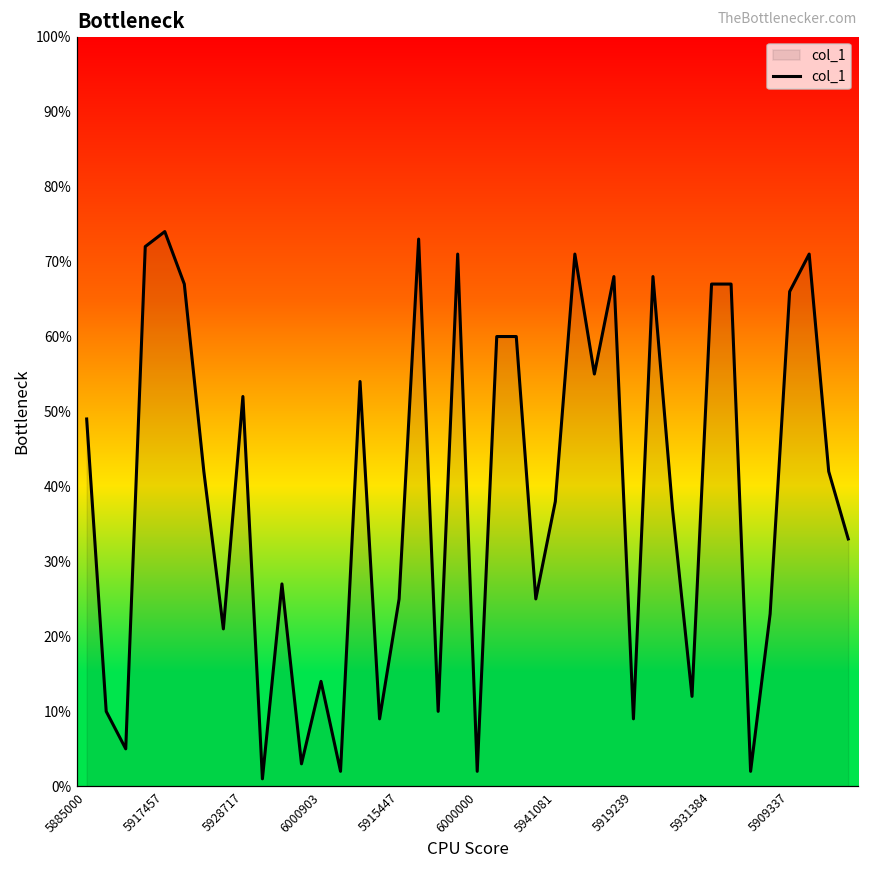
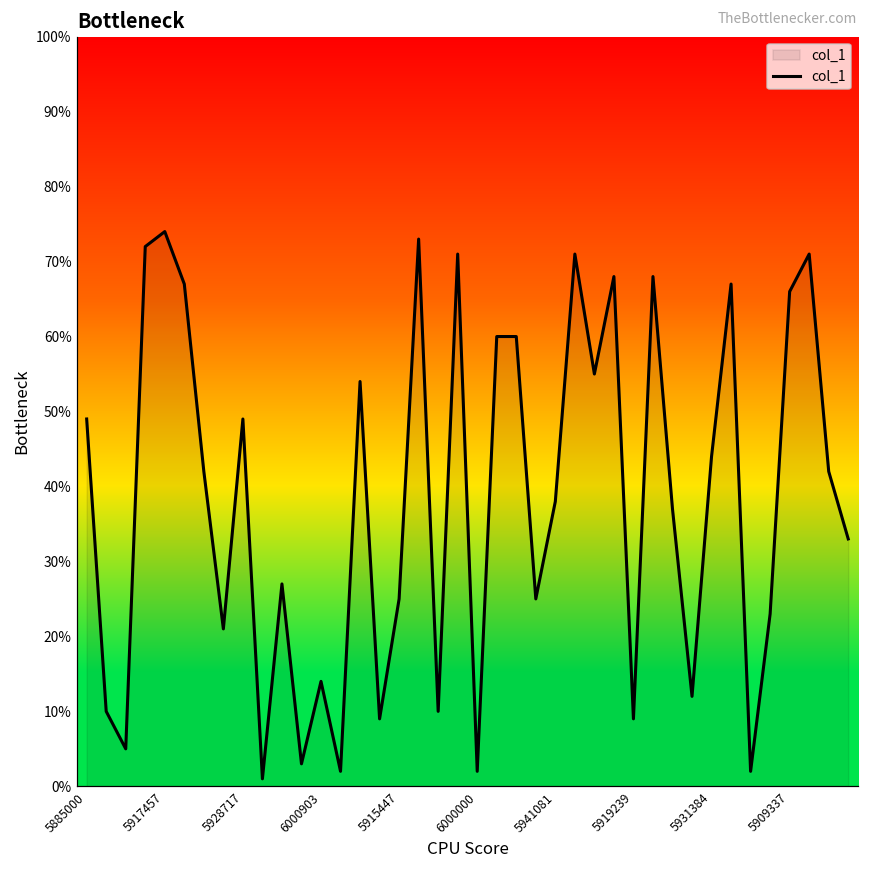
5928717: 52% -> 49%
5931384: 67% -> 44%
